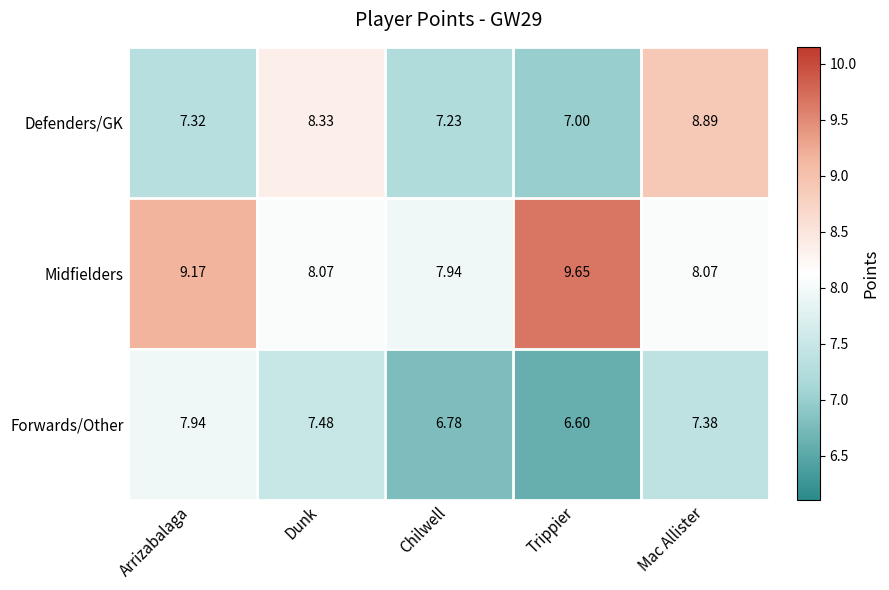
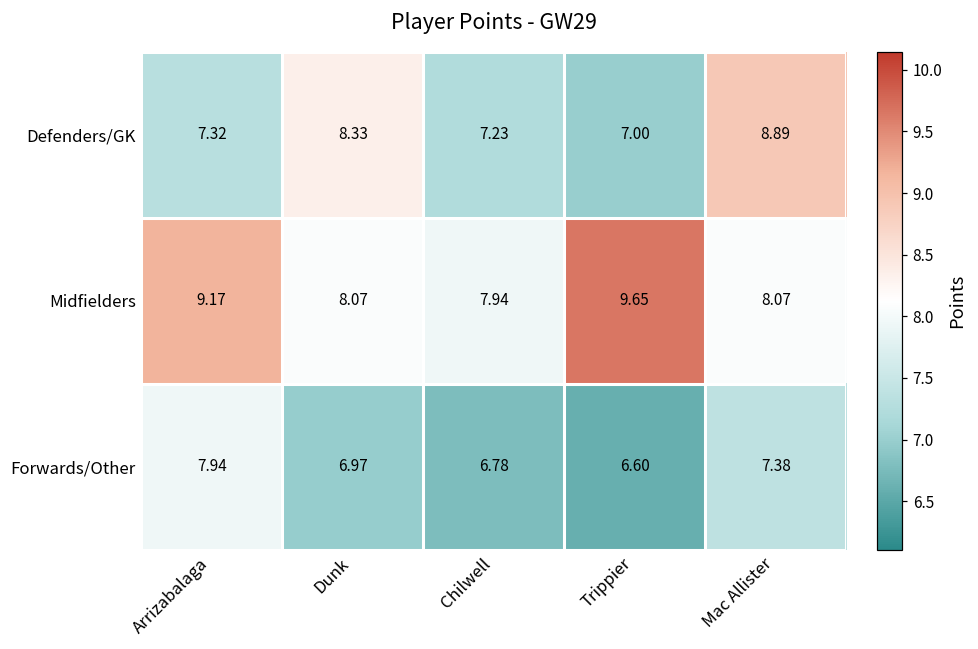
Forwards/Other, Dunk: 7.48 -> 6.97
